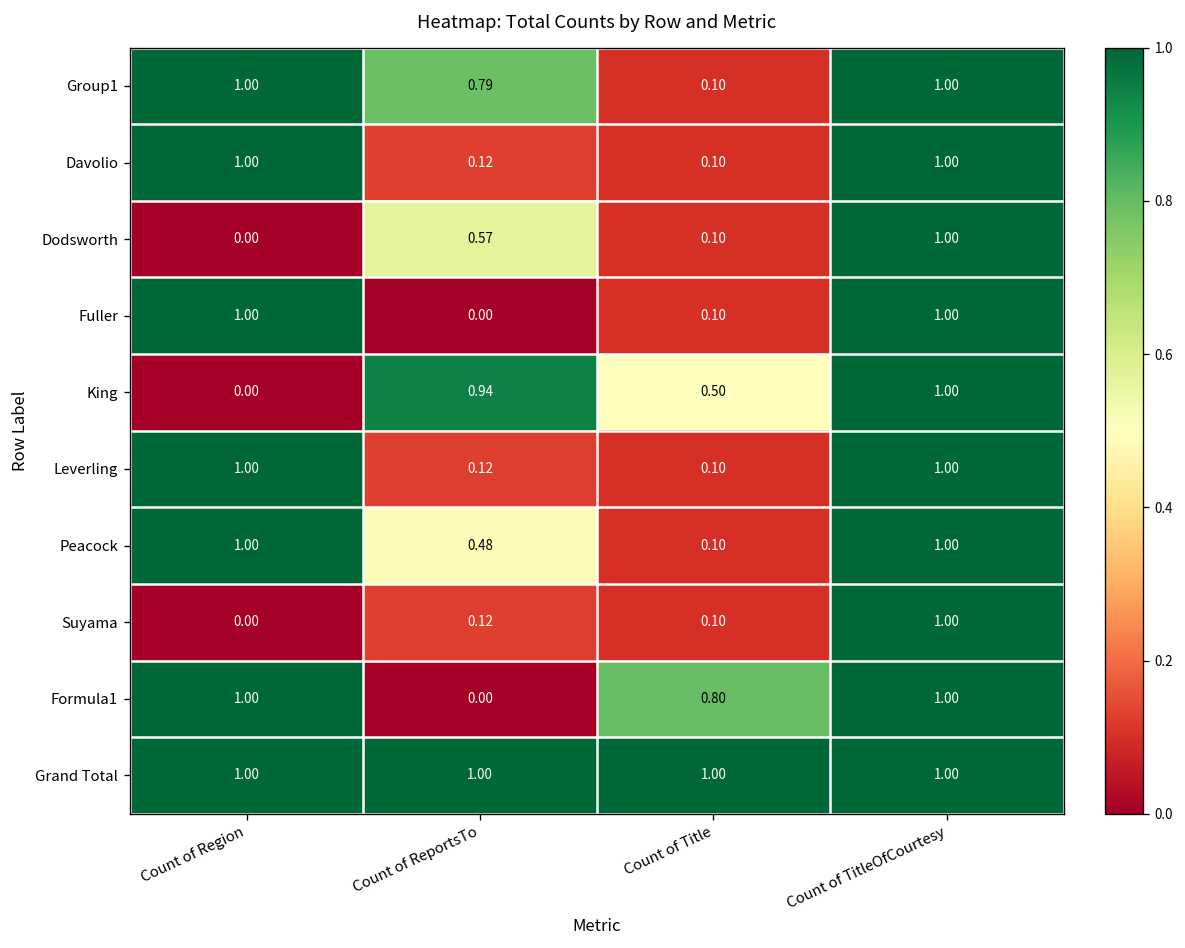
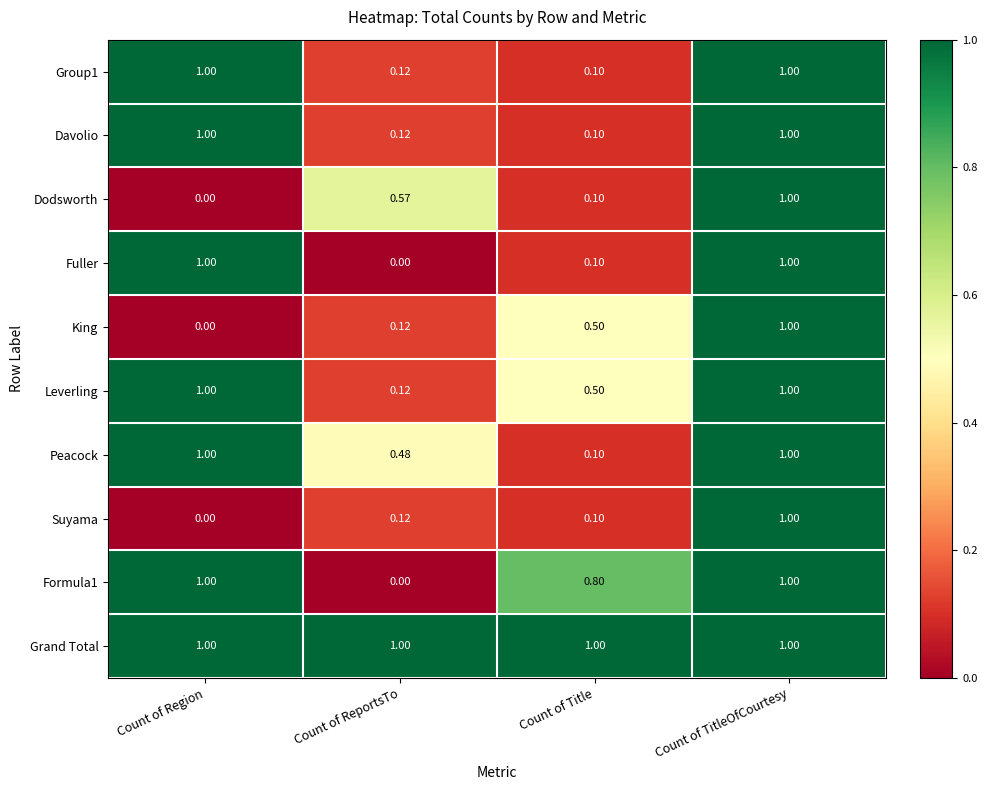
Group1, Count of ReportsTo: 0.79 -> 0.12
King, Count of ReportsTo: 0.94 -> 0.12
Leverling, Count of Title: 0.10 -> 0.50
